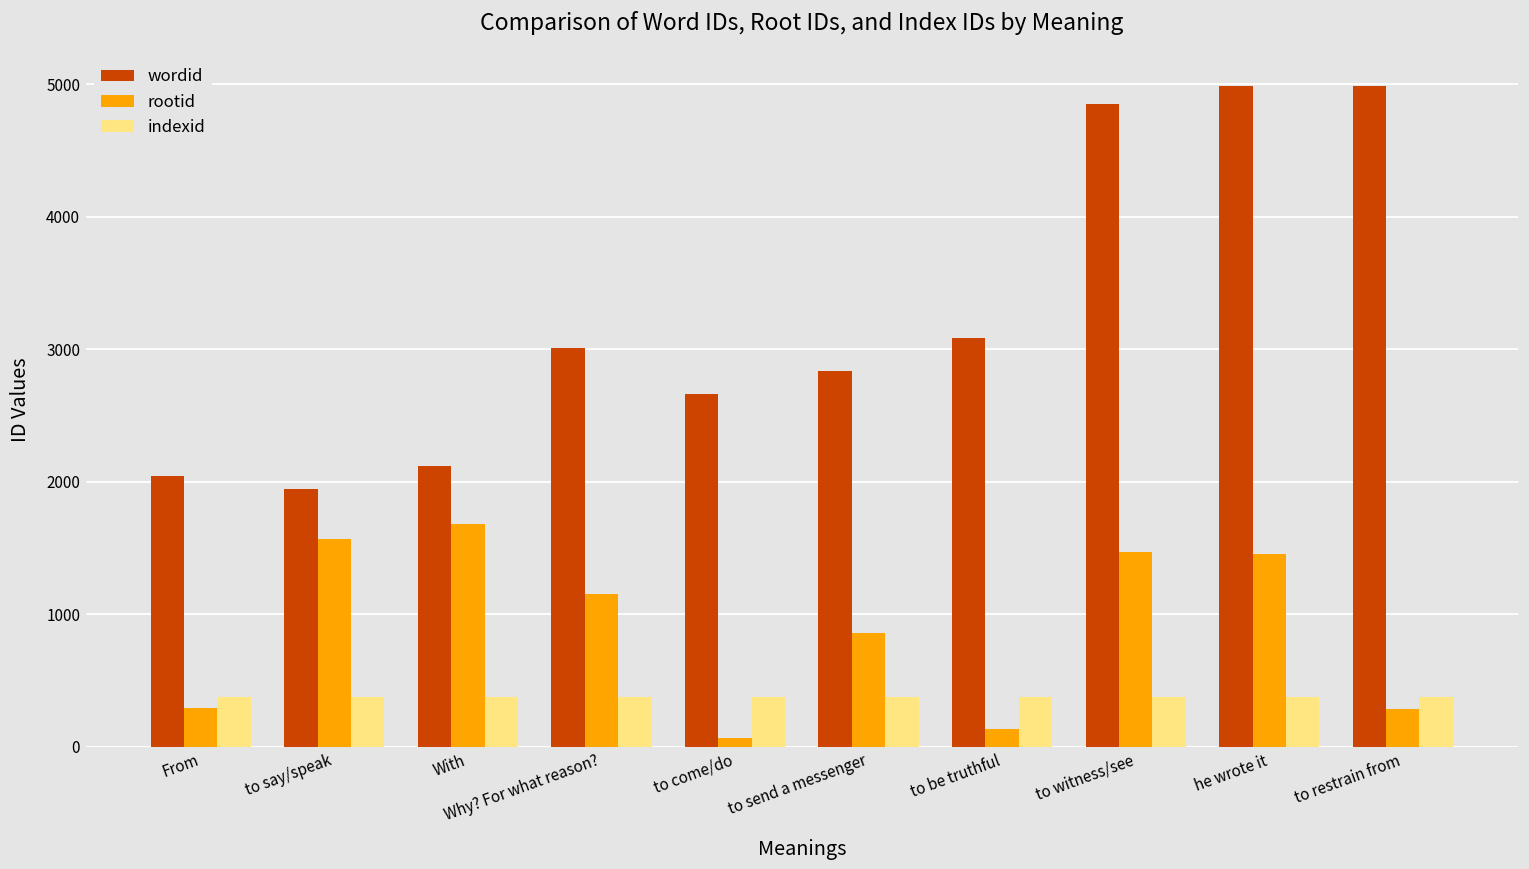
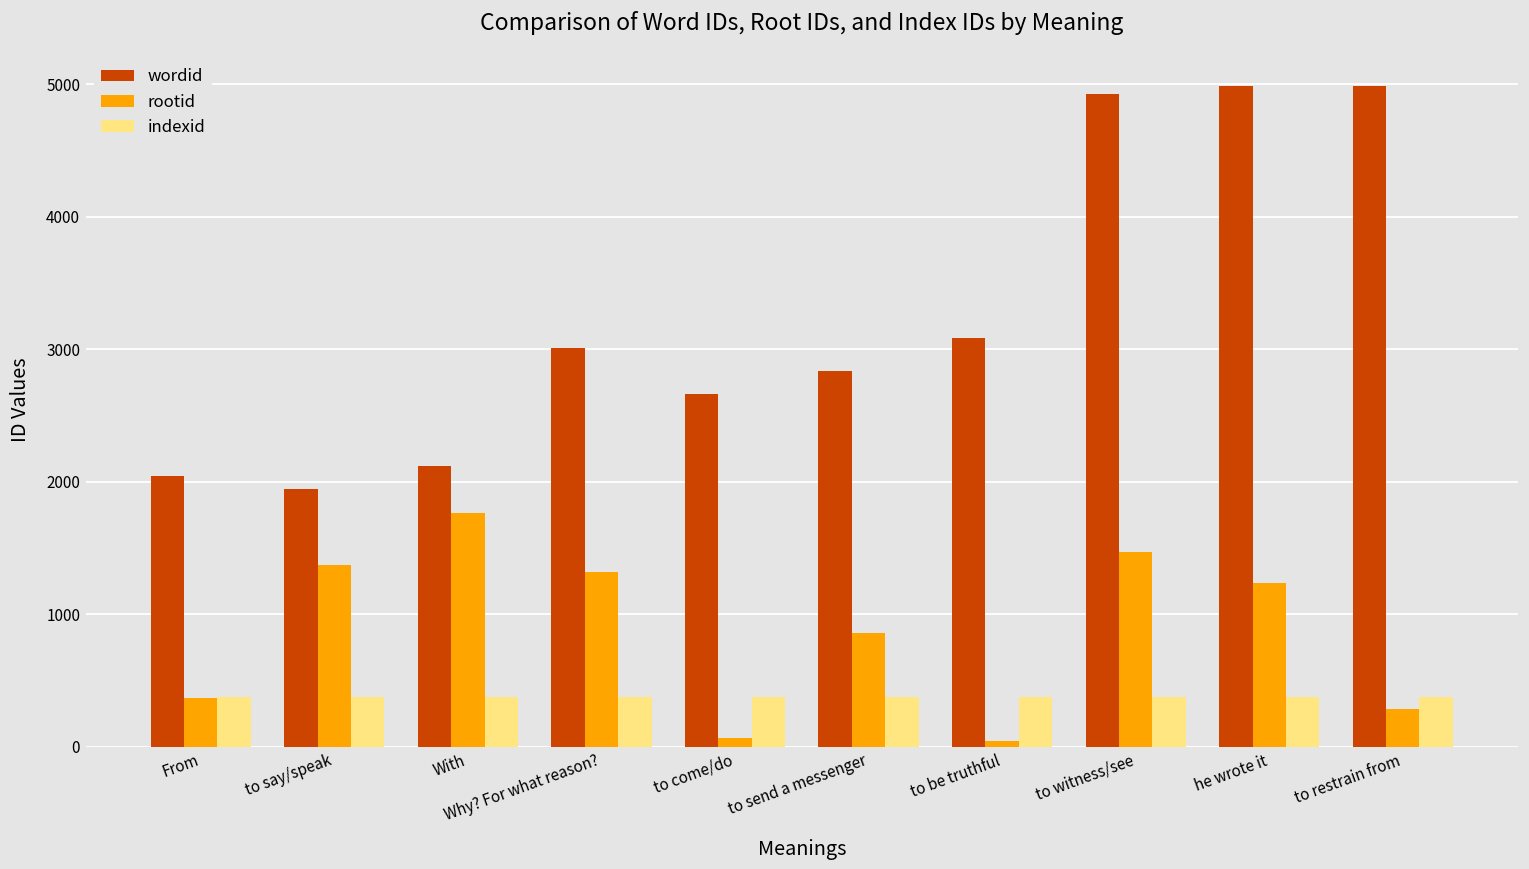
rootid, From: 290 -> 370
rootid, to say/speak: 1570 -> 1370
rootid, With: 1680 -> 1770
rootid, Why? For what reason?: 1160 -> 1320
rootid, to be truthful: 140 -> 50
wordid, to witness/see: 4850 -> 4930
rootid, he wrote it: 1460 -> 1240
